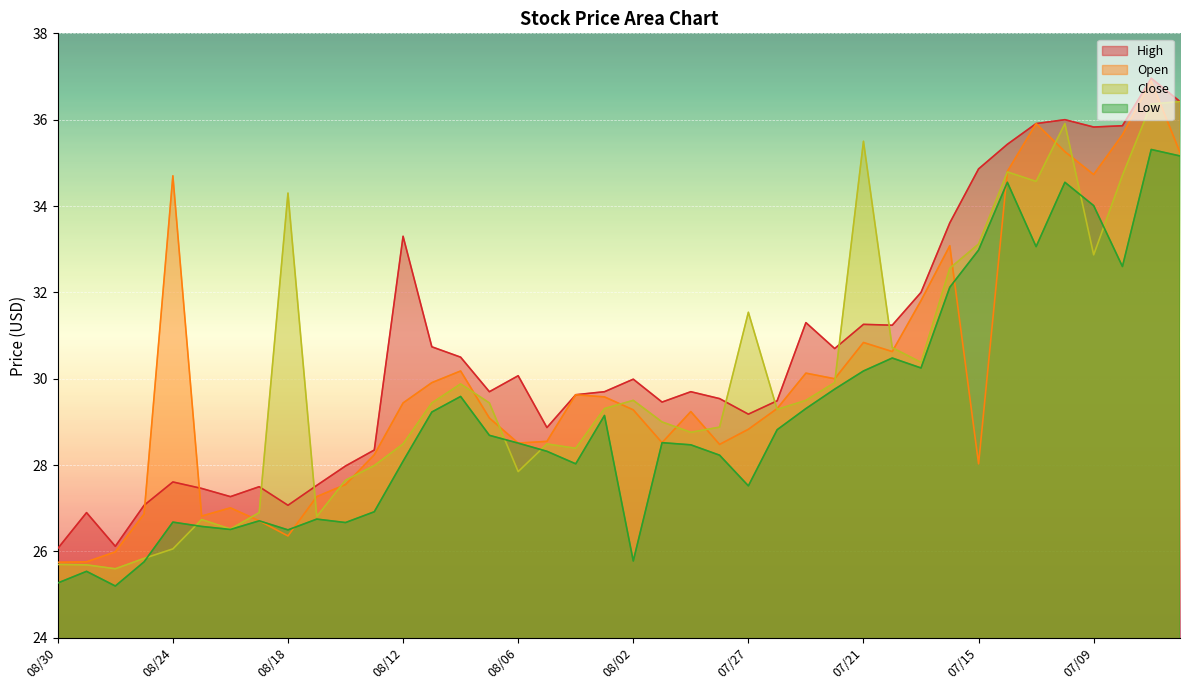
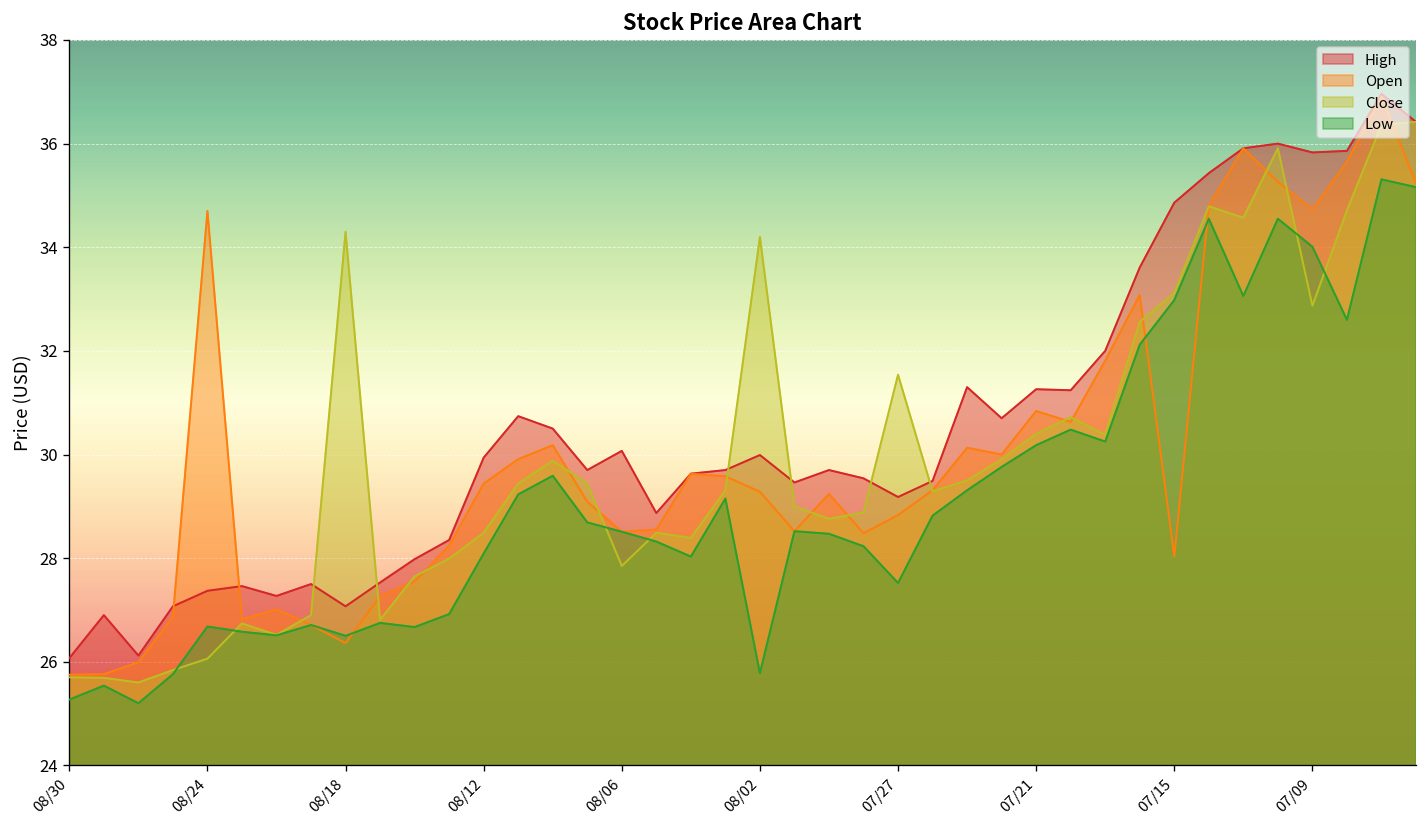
High, 08/24: 27.6 -> 27.4
High, 08/12: 33.3 -> 29.9
Close, 08/02: 29.5 -> 34.2
Close, 07/21: 35.5 -> 30.4
